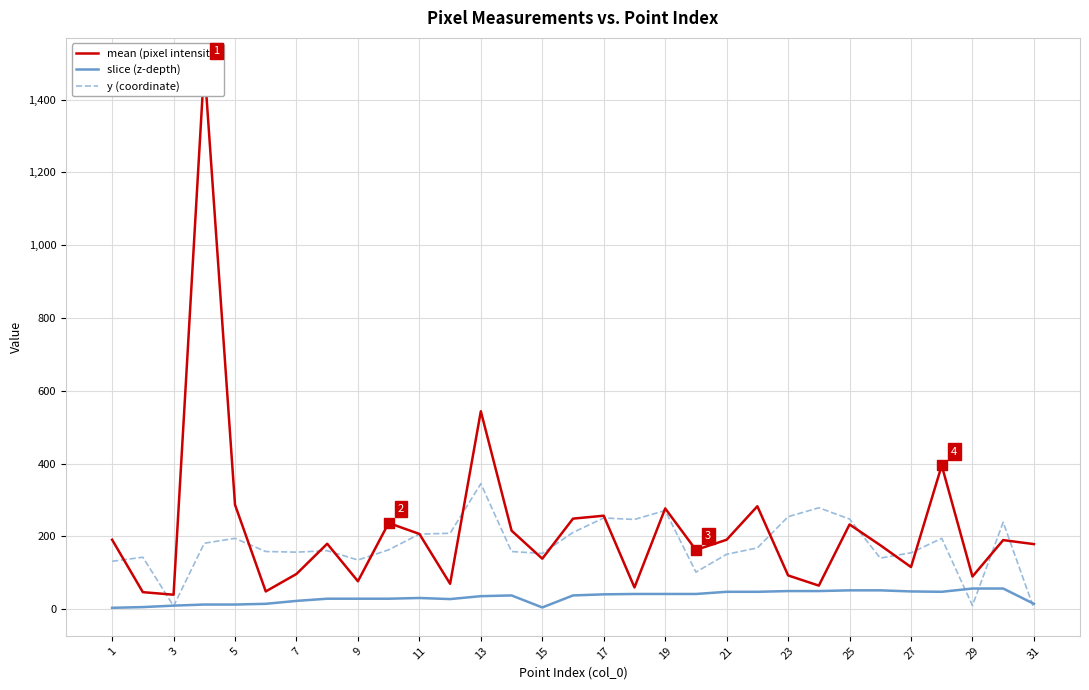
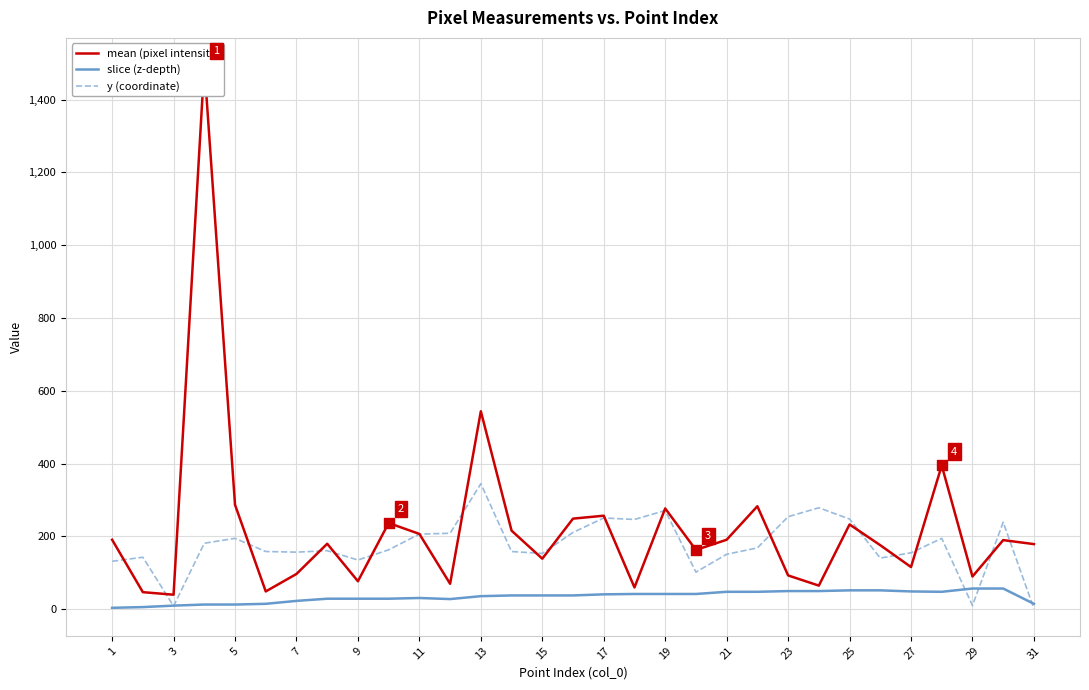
slice (z-depth), 15: 10 -> 40
